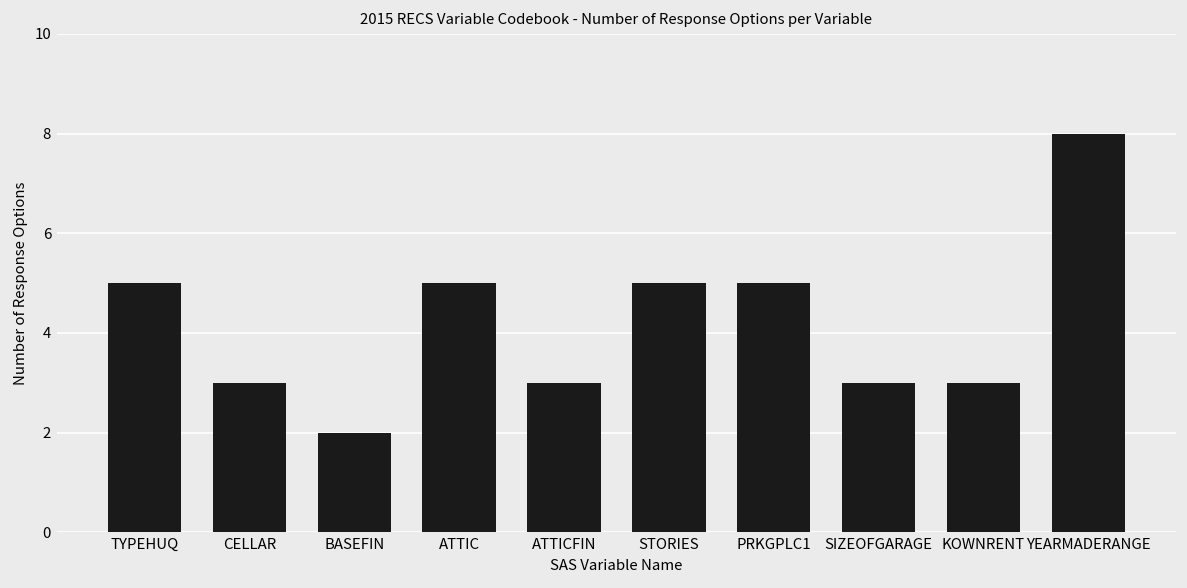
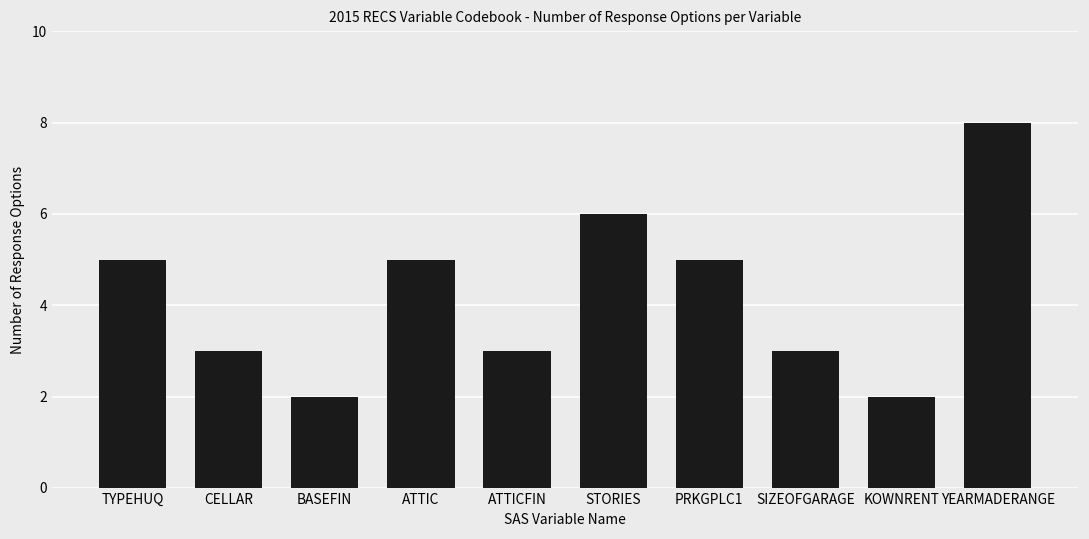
STORIES: 5 -> 6
KOWNRENT: 3 -> 2
